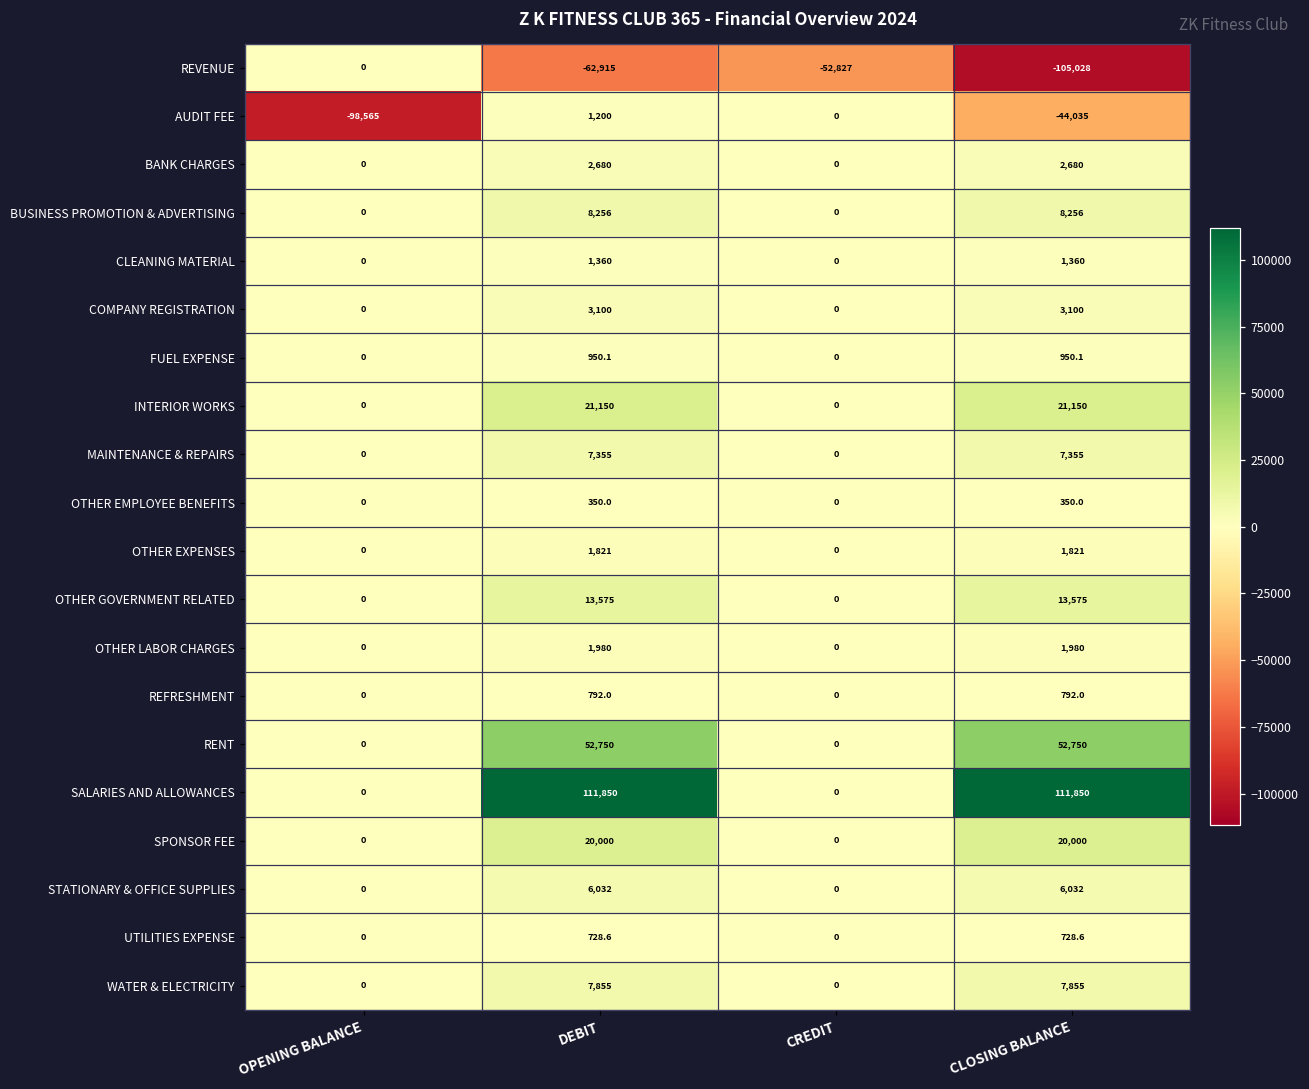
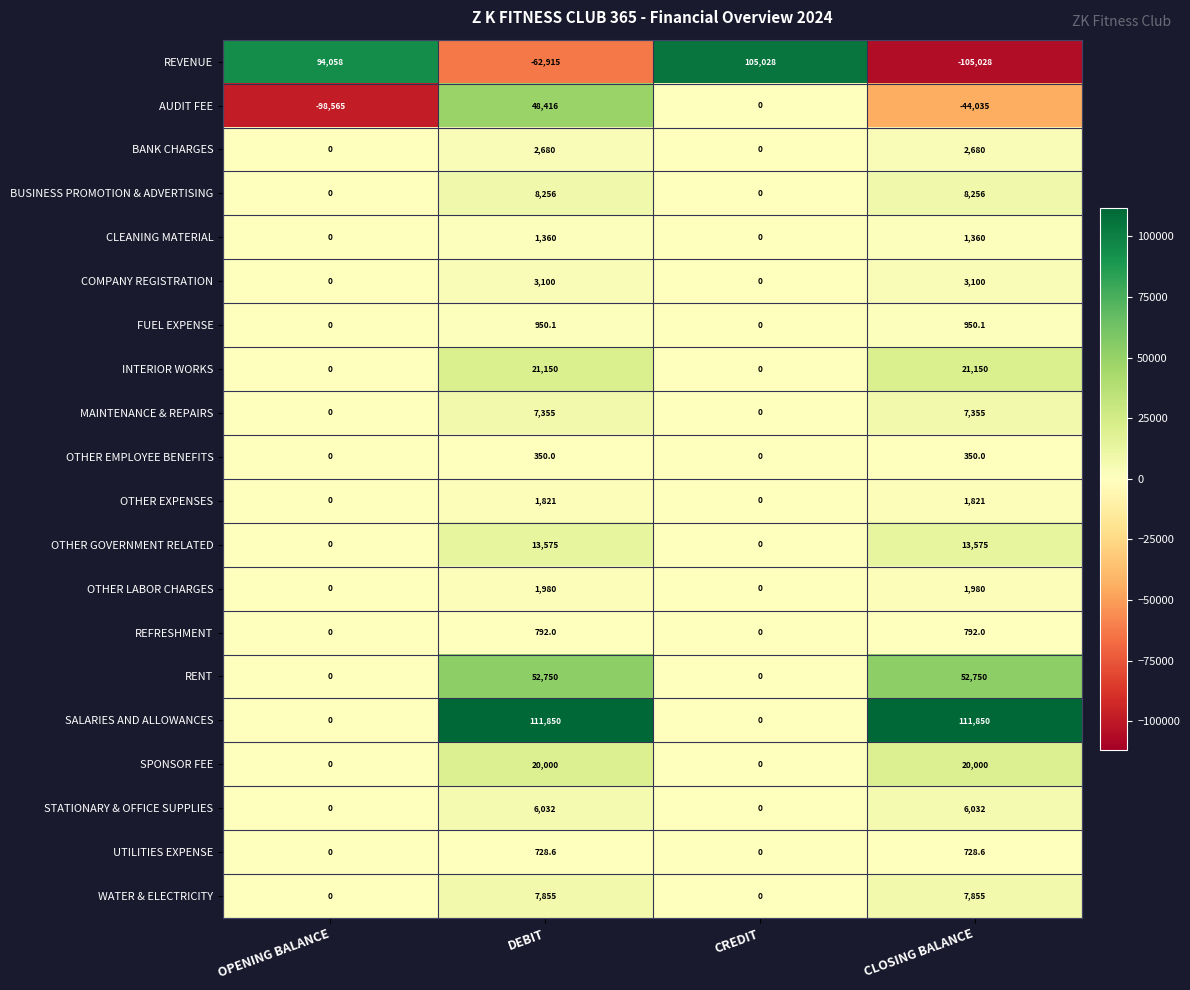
REVENUE, OPENING BALANCE: 0 -> 94,058
REVENUE, CREDIT: -52,827 -> 105,028
AUDIT FEE, DEBIT: 1,200 -> 48,416
